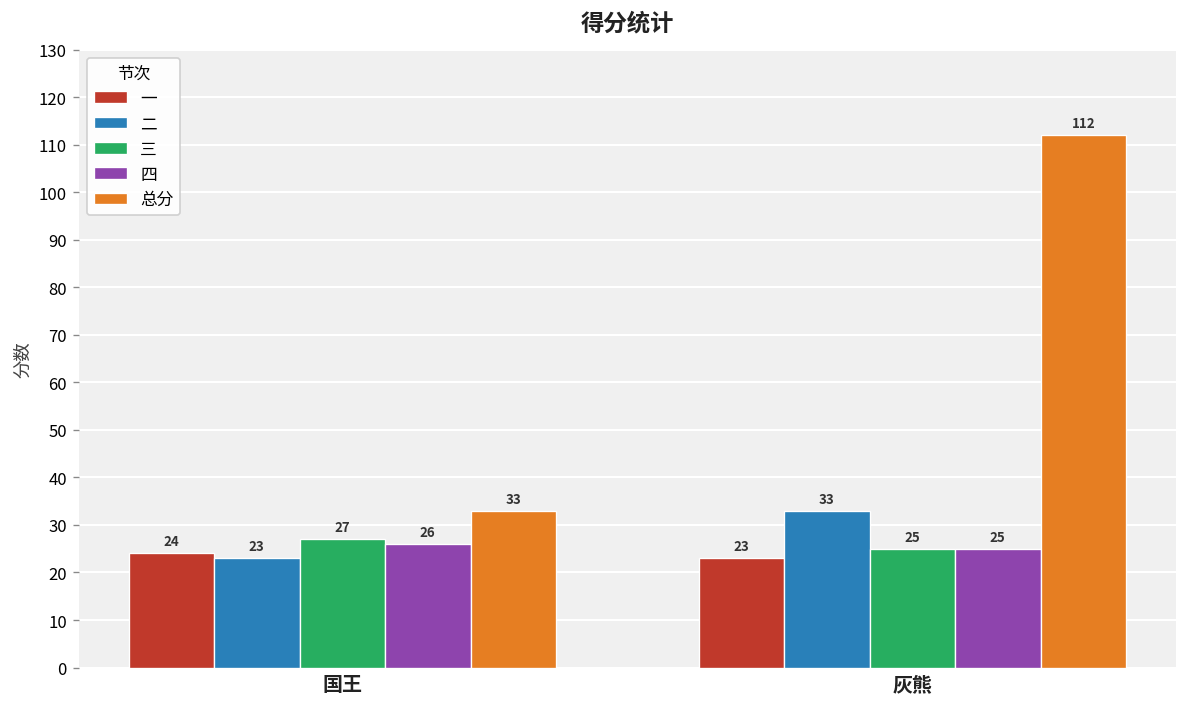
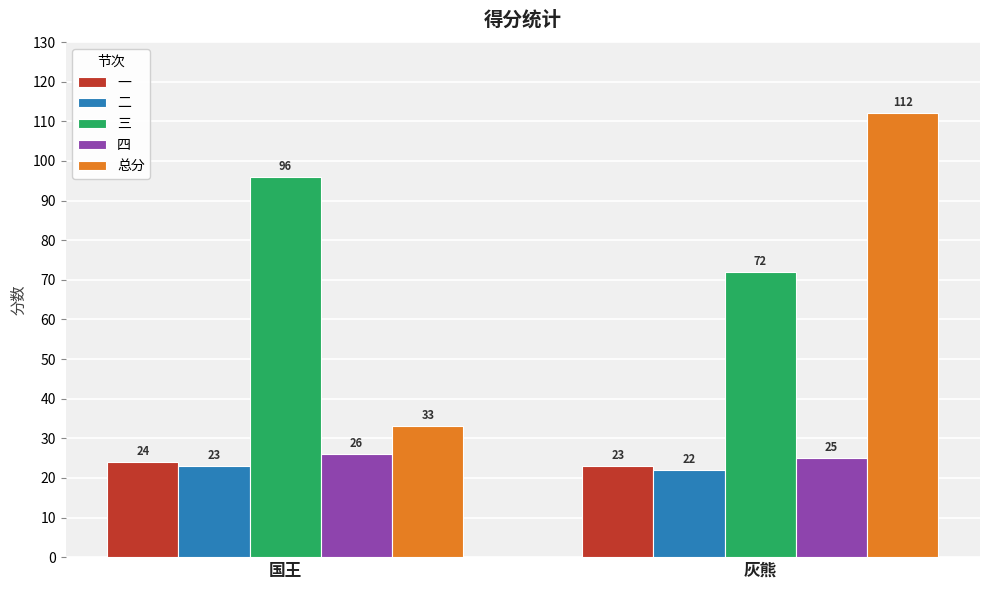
三, 国王: 27 -> 96
二, 灰熊: 33 -> 22
三, 灰熊: 25 -> 72
